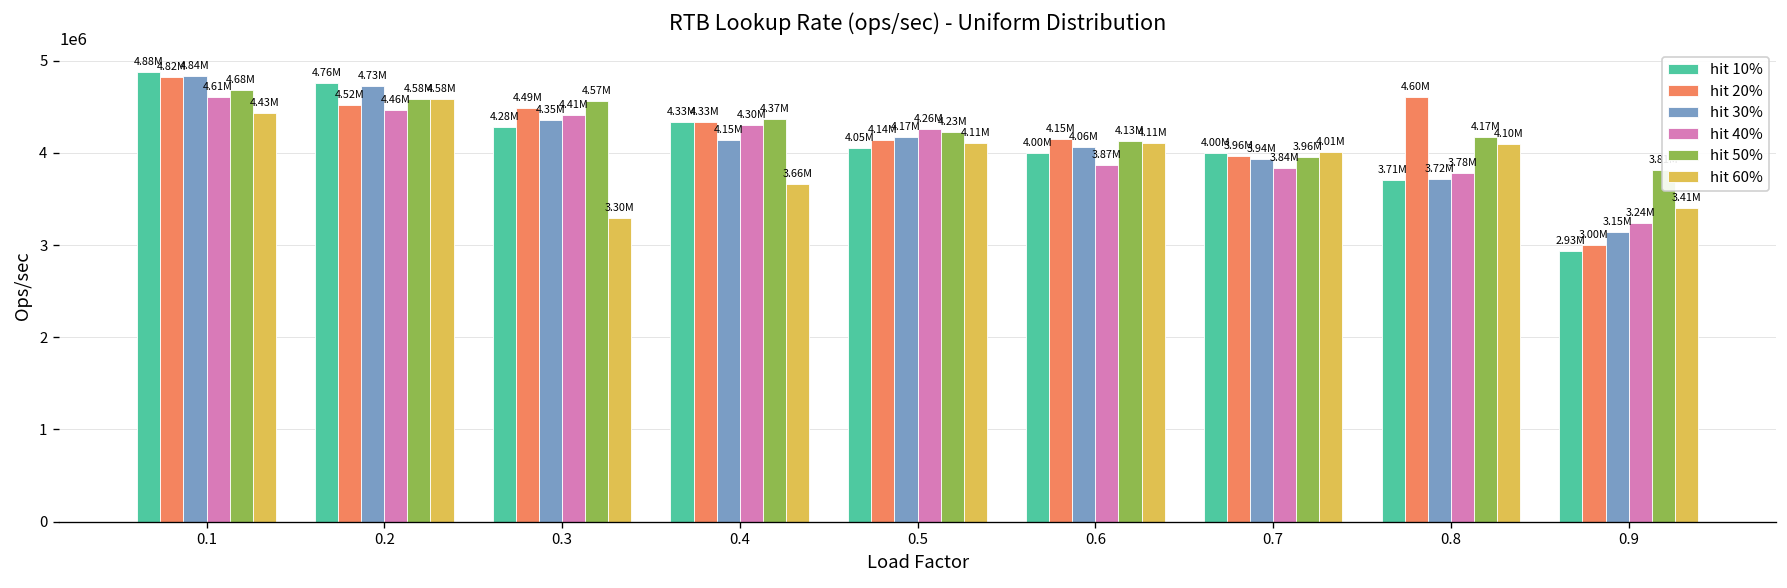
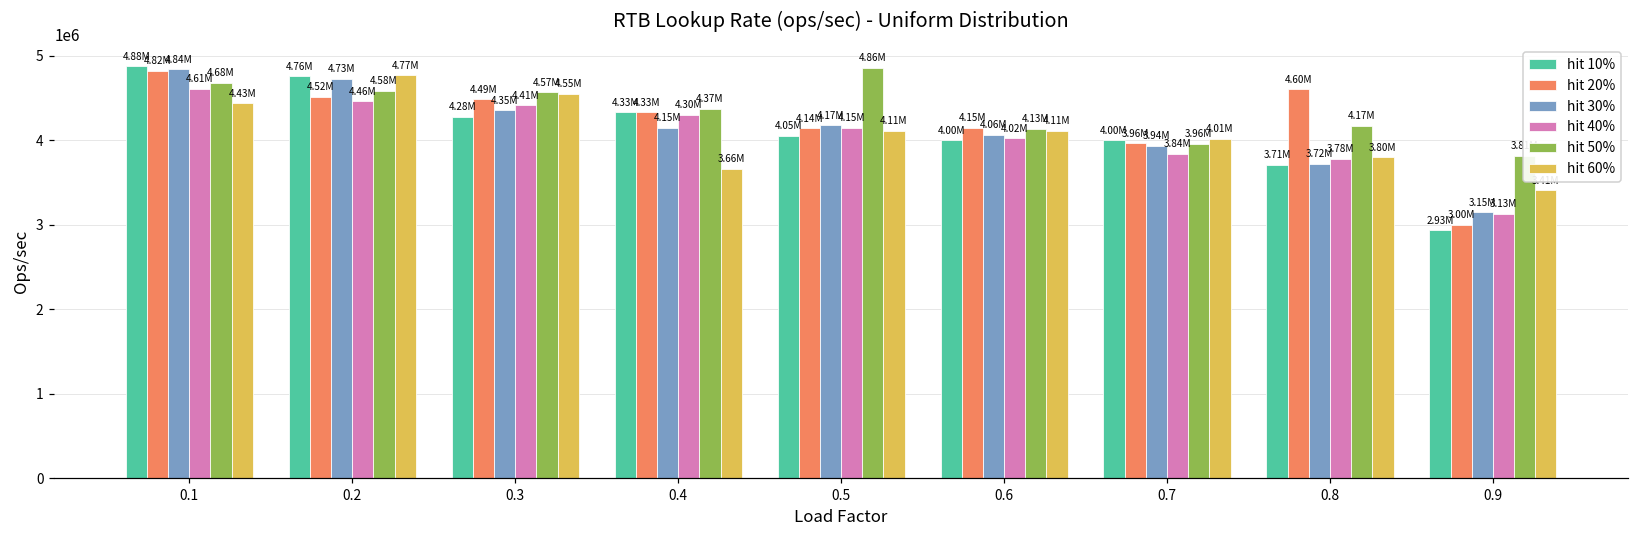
hit 60%, 0.2: 4.58M -> 4.77M
hit 60%, 0.3: 3.30M -> 4.55M
hit 40%, 0.5: 4.26M -> 4.15M
hit 50%, 0.5: 4.23M -> 4.86M
hit 40%, 0.6: 3.87M -> 4.02M
hit 60%, 0.8: 4.10M -> 3.80M
hit 40%, 0.9: 3.24M -> 3.13M
